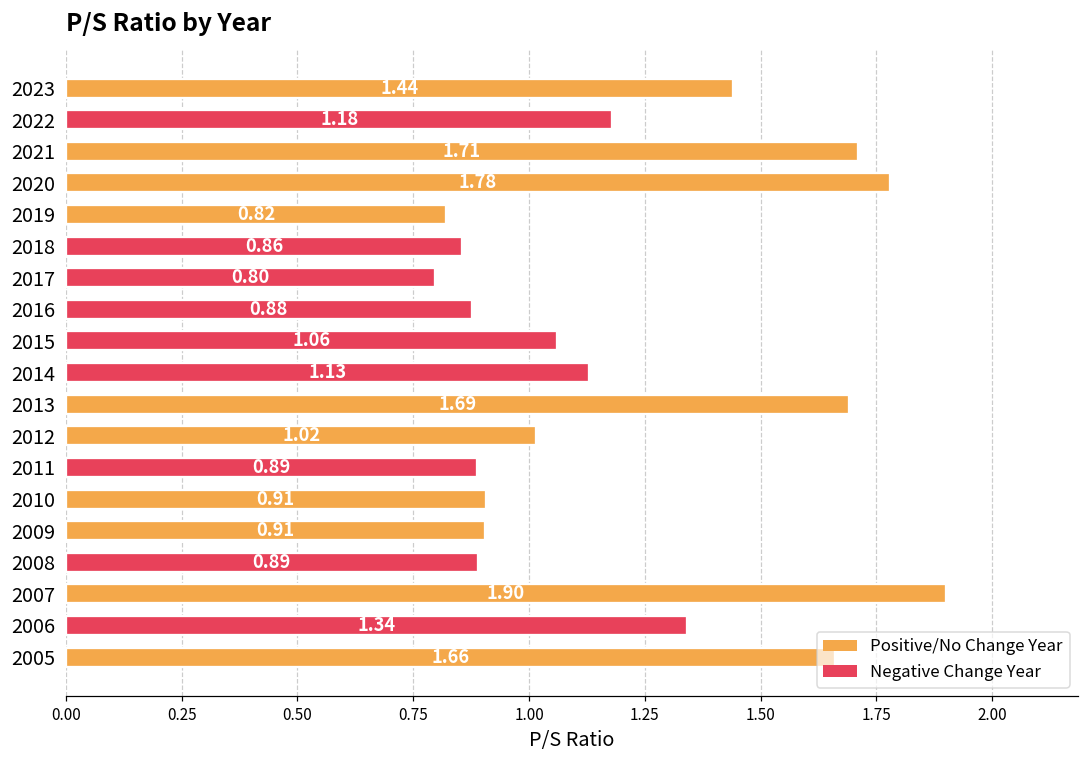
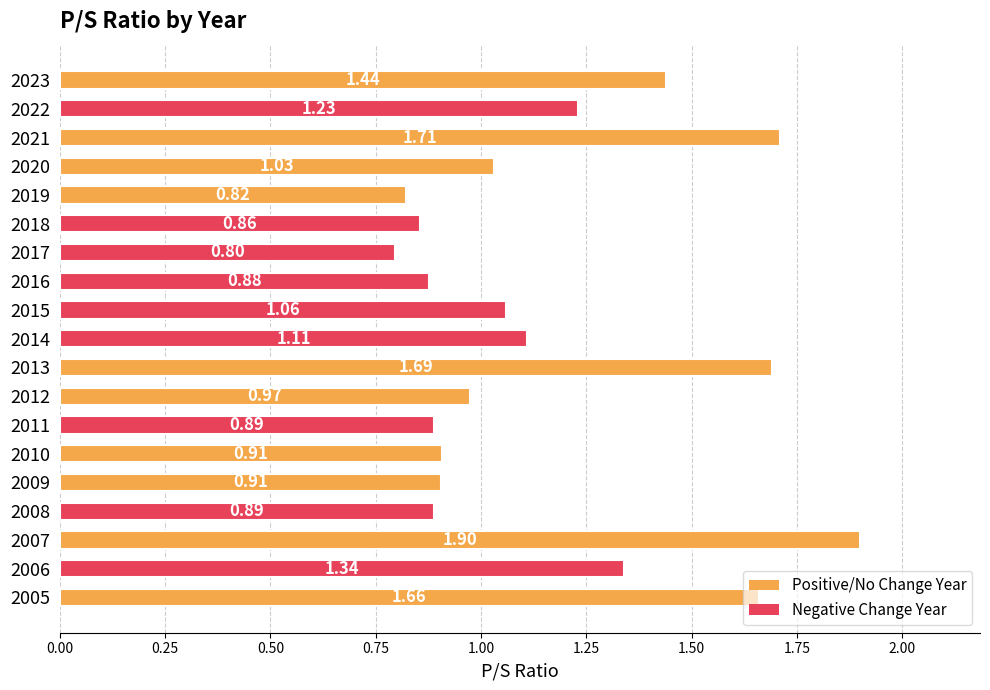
2022: 1.18 -> 1.23
2020: 1.78 -> 1.03
2014: 1.13 -> 1.11
2012: 1.02 -> 0.97
